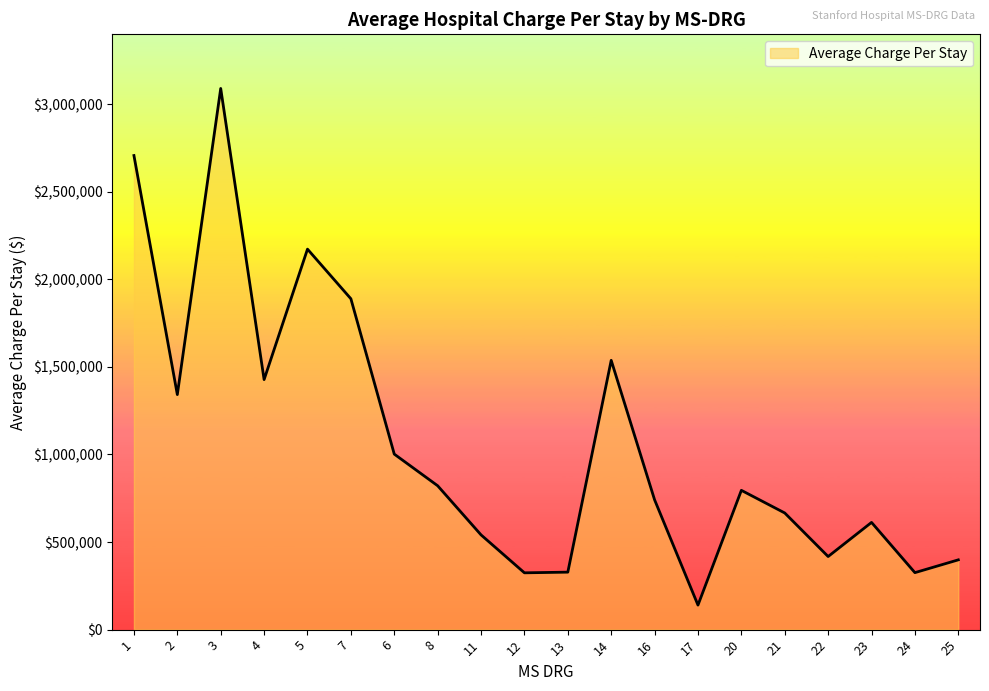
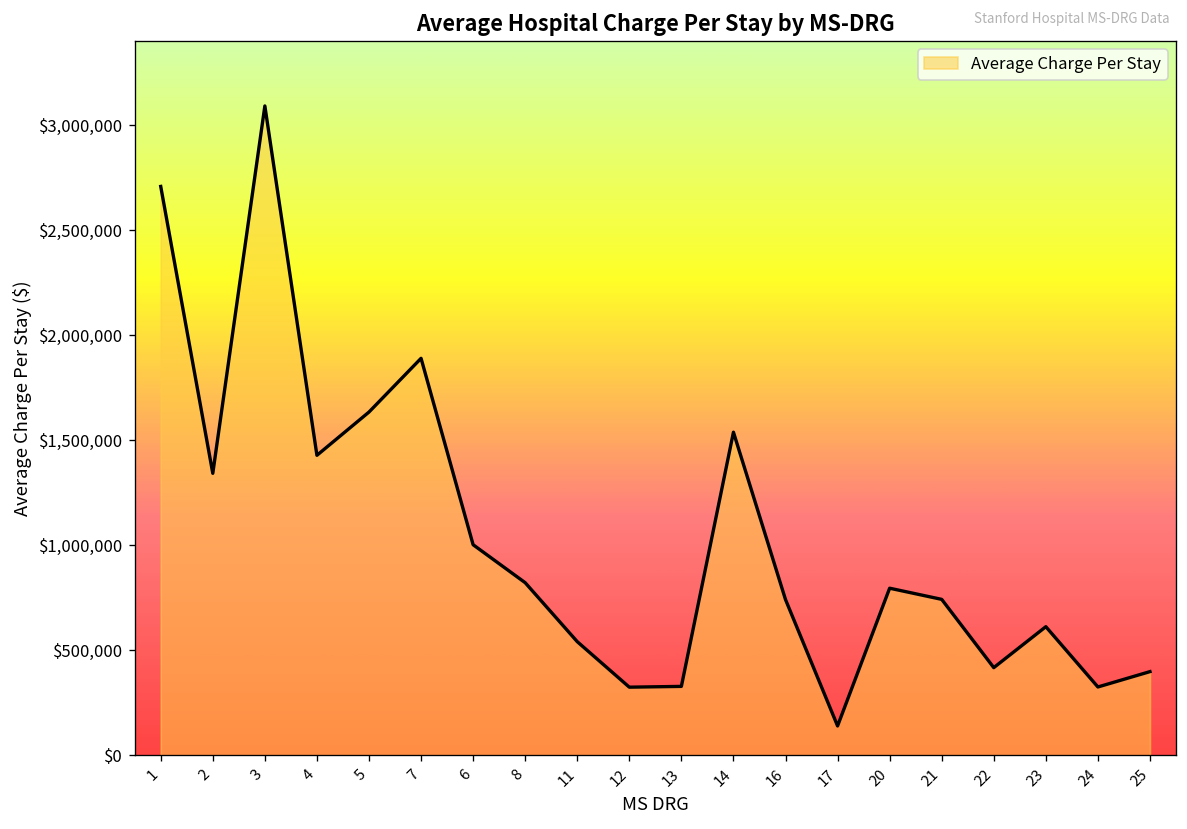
5: $2,170,000 -> $1,630,000
21: $670,000 -> $740,000
